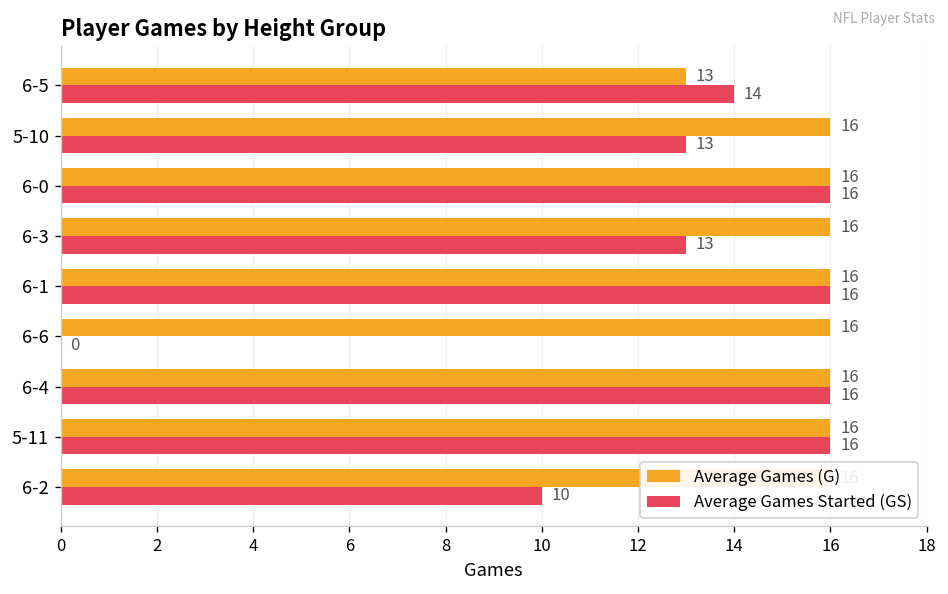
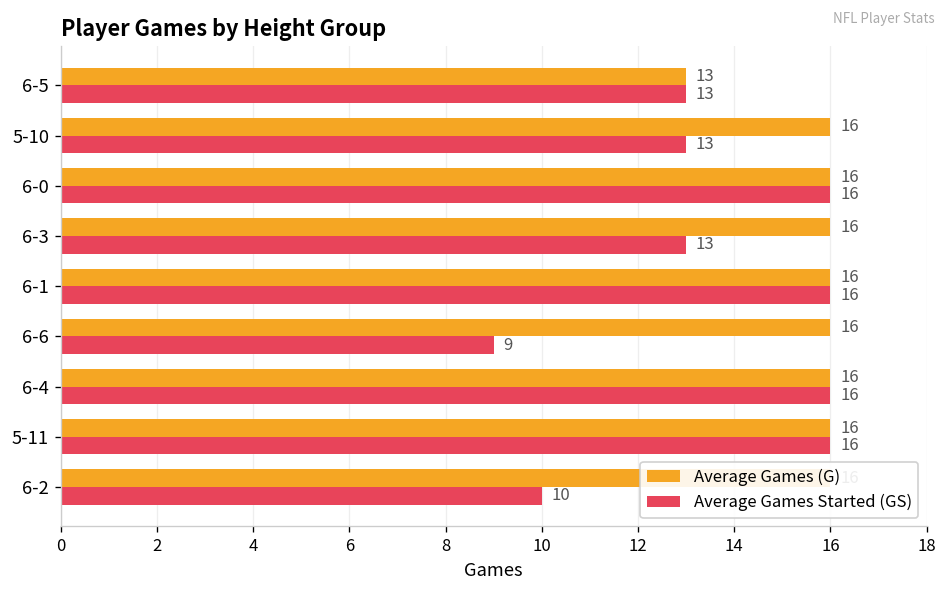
Average Games Started (GS), 6-5: 14 -> 13
Average Games Started (GS), 6-6: 0 -> 9
